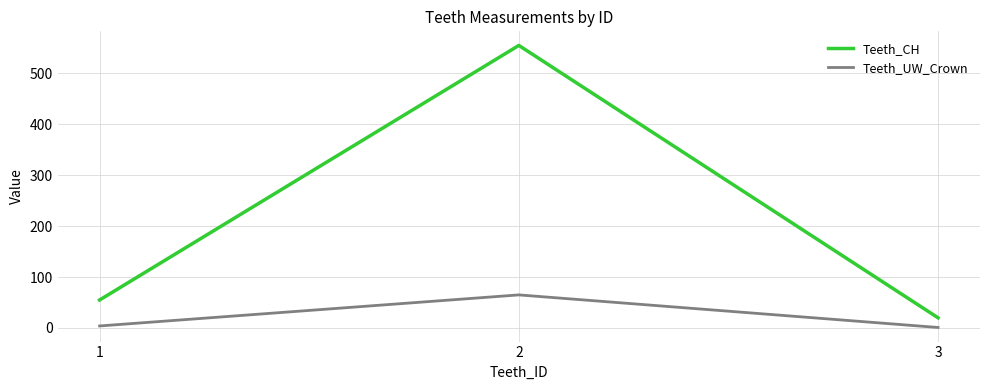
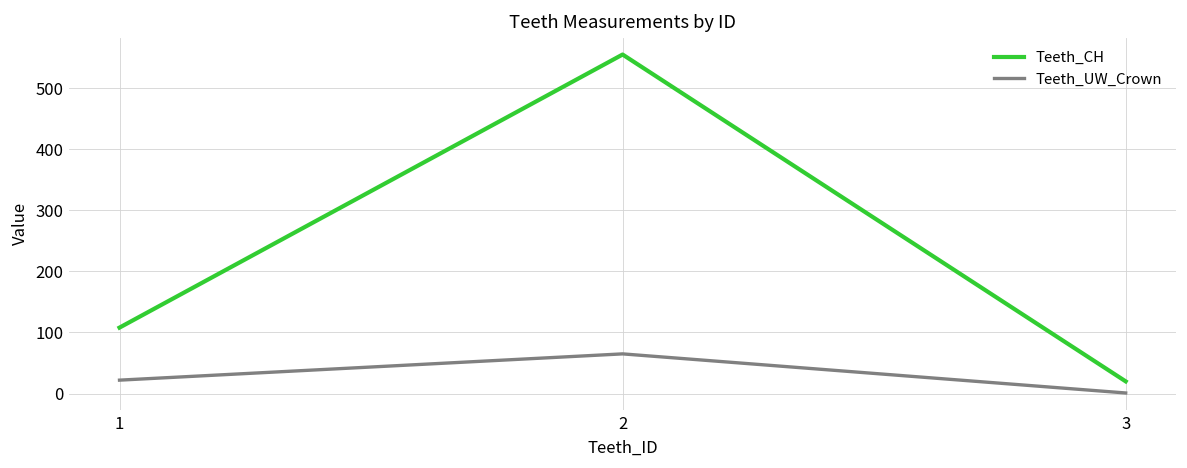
Teeth_CH, 1: 60 -> 110
Teeth_UW_Crown, 1: 0 -> 20
